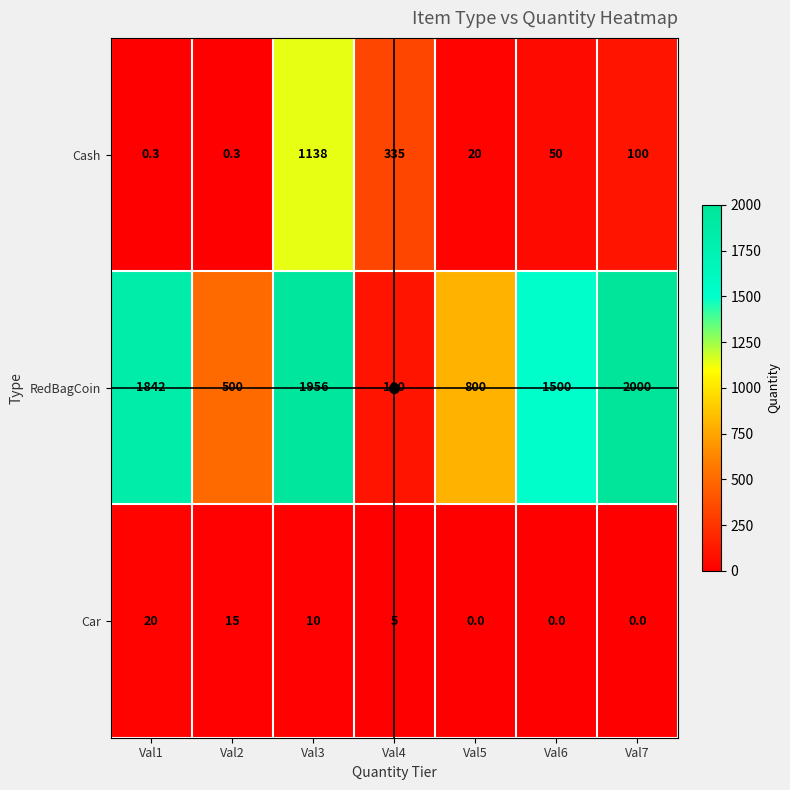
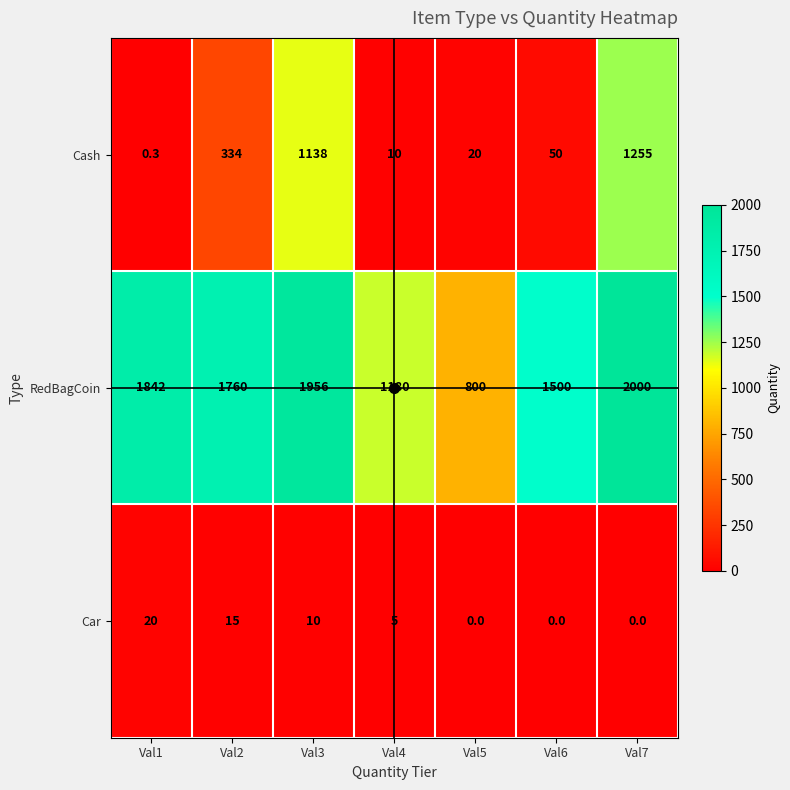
Cash, Val2: 0.3 -> 334
Cash, Val4: 335 -> 10
Cash, Val7: 100 -> 1255
RedBagCoin, Val2: 500 -> 1760
RedBagCoin, Val4: 100 -> 1180
